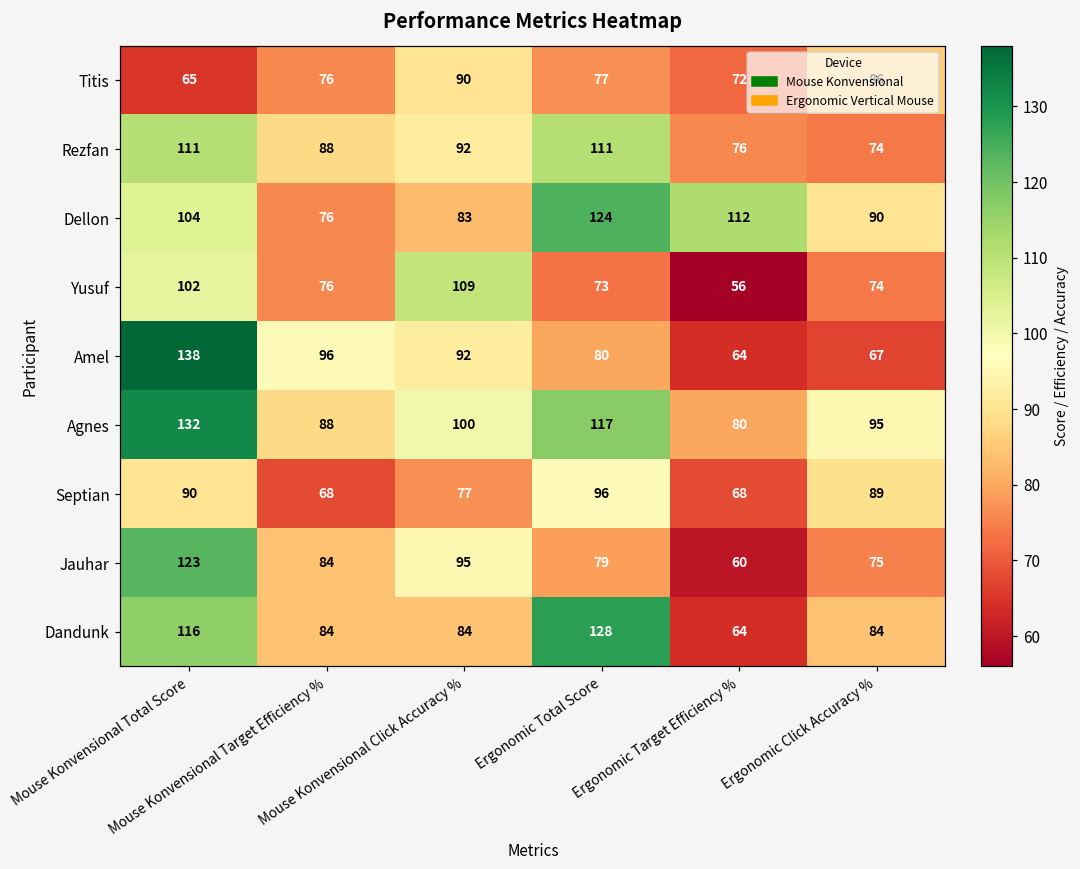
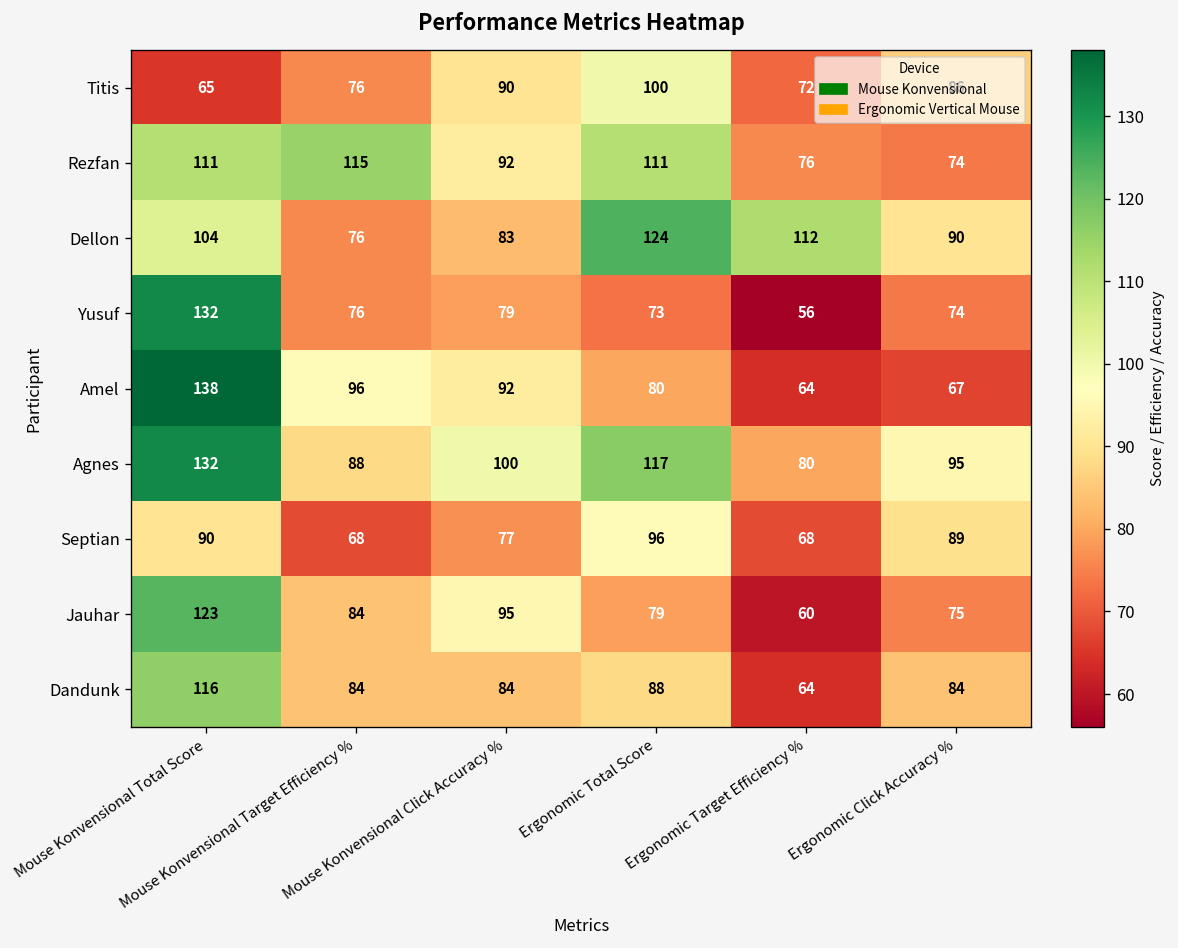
Titis, Ergonomic Total Score: 77 -> 100
Rezfan, Mouse Konvensional Target Efficiency %: 88 -> 115
Yusuf, Mouse Konvensional Total Score: 102 -> 132
Yusuf, Mouse Konvensional Click Accuracy %: 109 -> 79
Dandunk, Ergonomic Total Score: 128 -> 88
